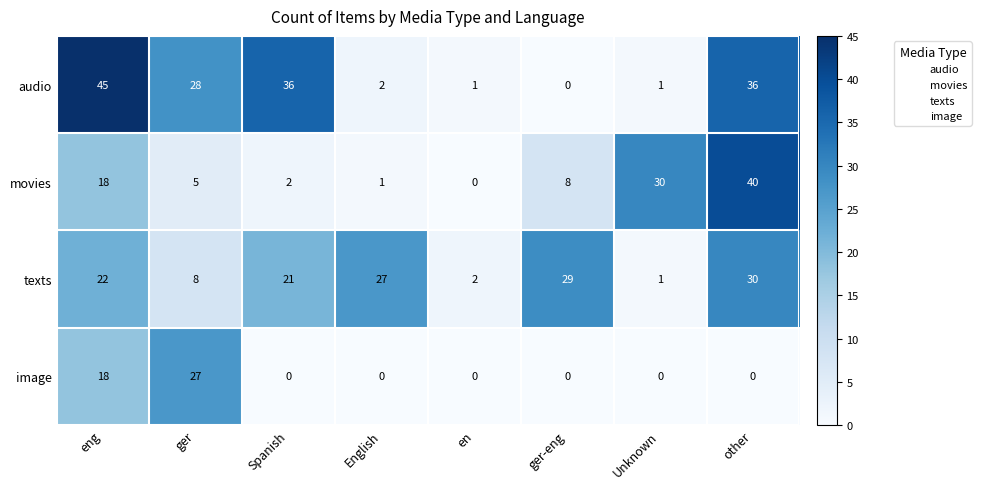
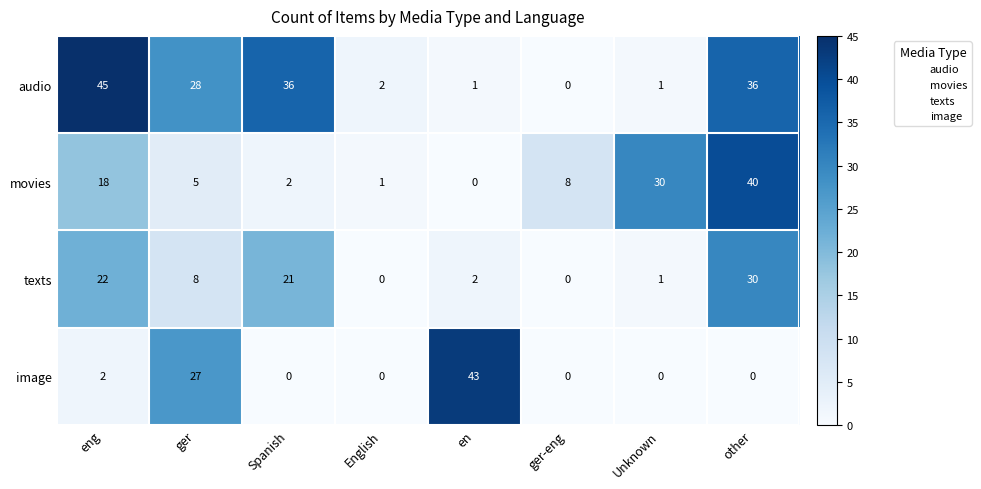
texts, English: 27 -> 0
texts, ger-eng: 29 -> 0
image, eng: 18 -> 2
image, en: 0 -> 43
